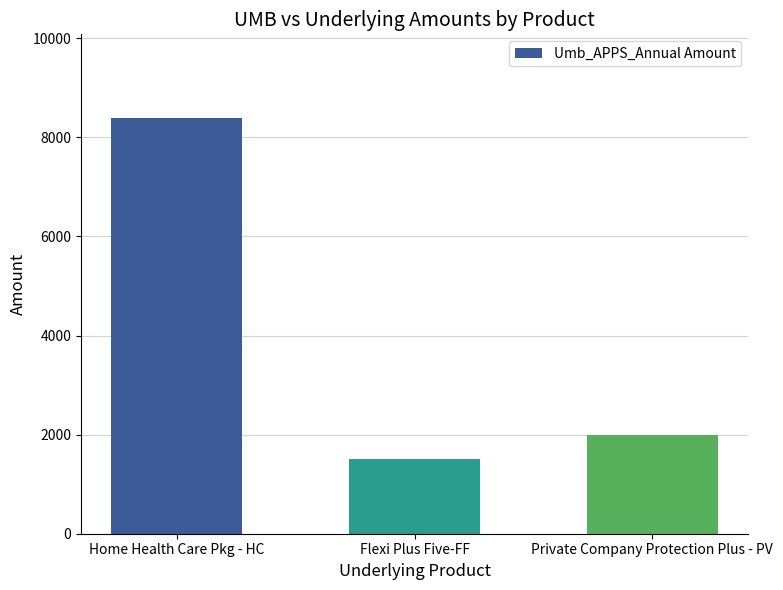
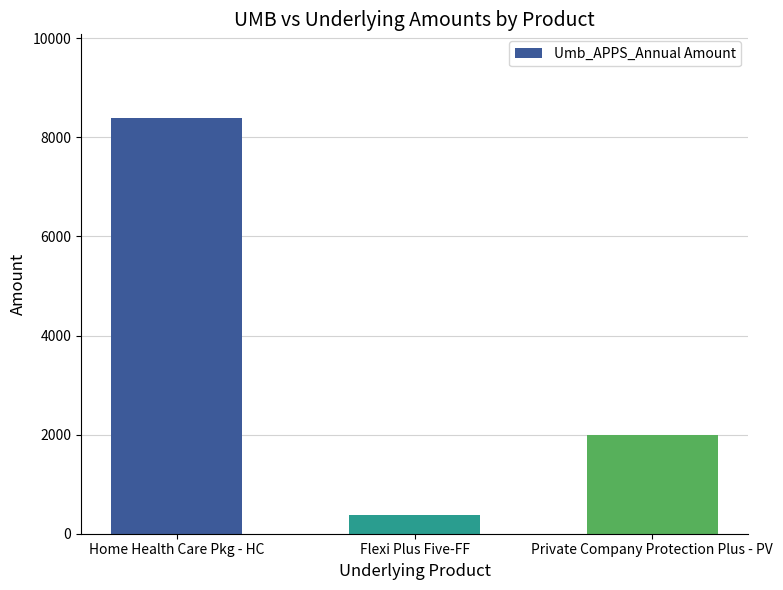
Flexi Plus Five-FF: 1500 -> 400
